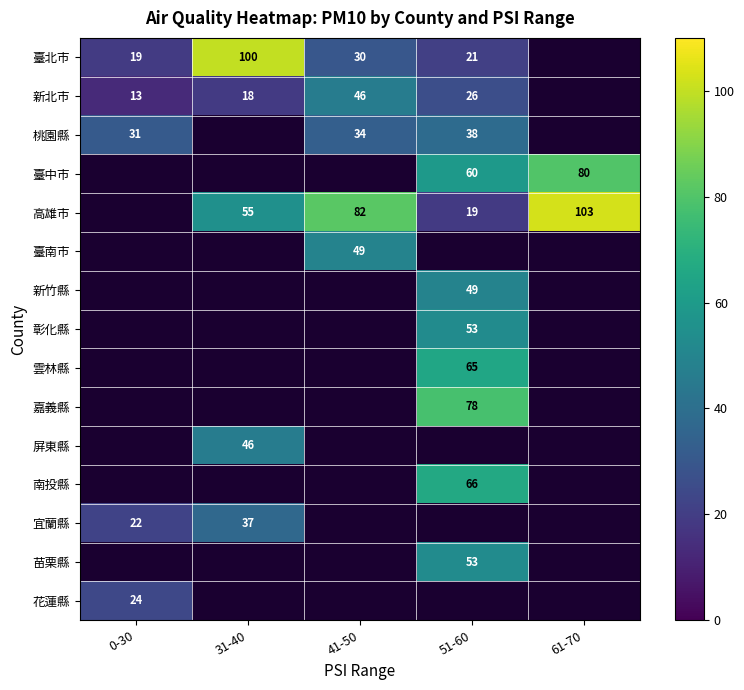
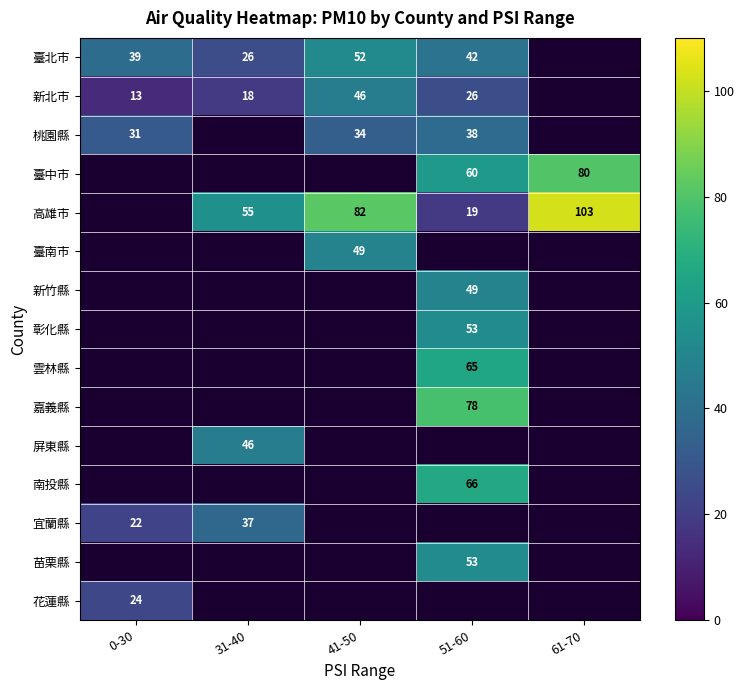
臺北市, 0-30: 19 -> 39
臺北市, 31-40: 100 -> 26
臺北市, 41-50: 30 -> 52
臺北市, 51-60: 21 -> 42
